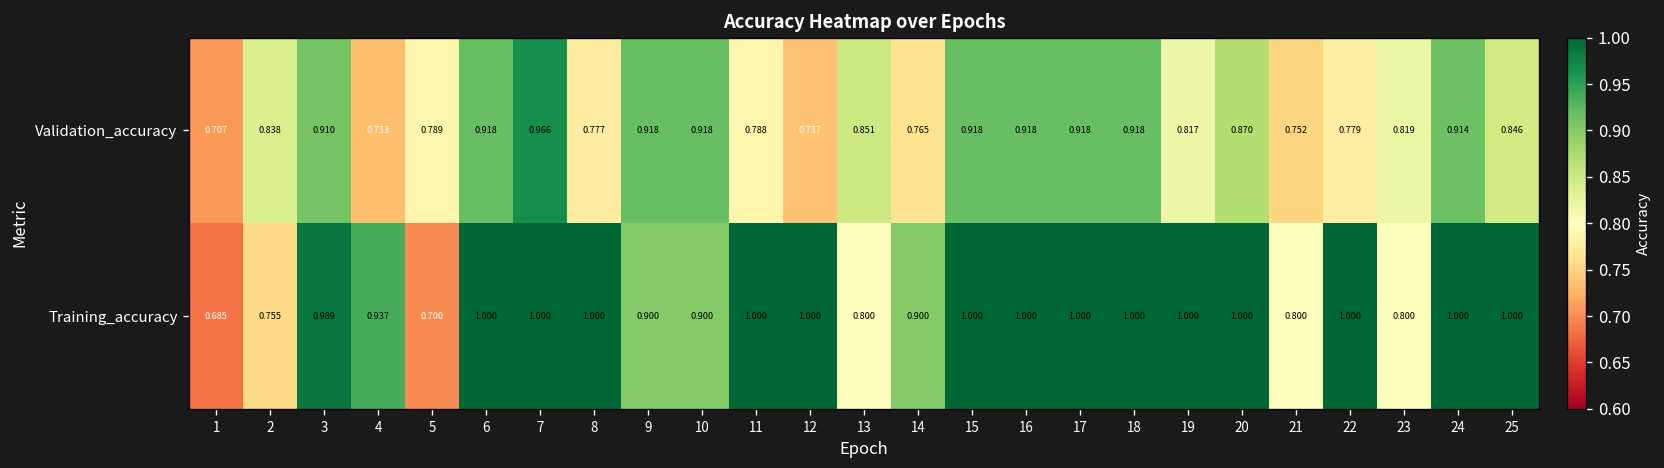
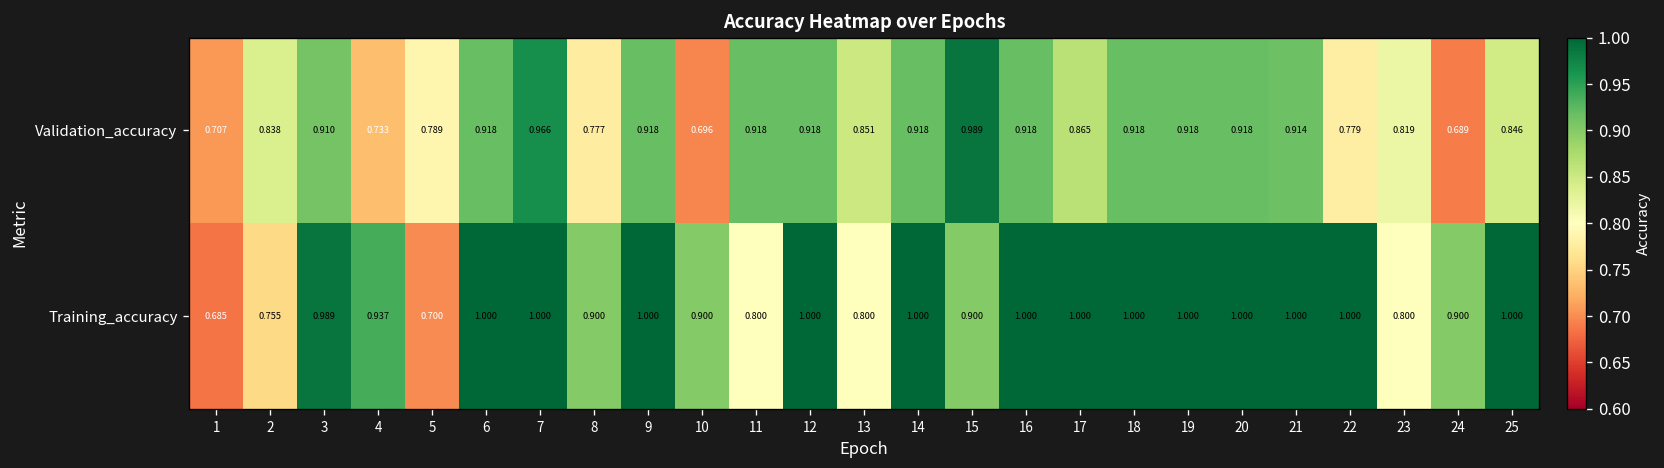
Validation_accuracy, 10: 0.918 -> 0.696
Validation_accuracy, 11: 0.788 -> 0.918
Validation_accuracy, 12: 0.737 -> 0.918
Validation_accuracy, 14: 0.765 -> 0.918
Validation_accuracy, 15: 0.918 -> 0.989
Validation_accuracy, 17: 0.918 -> 0.865
Validation_accuracy, 19: 0.817 -> 0.918
Validation_accuracy, 20: 0.870 -> 0.918
Validation_accuracy, 21: 0.752 -> 0.914
Validation_accuracy, 24: 0.914 -> 0.689
Training_accuracy, 8: 1.000 -> 0.900
Training_accuracy, 9: 0.900 -> 1.000
Training_accuracy, 11: 1.000 -> 0.800
Training_accuracy, 14: 0.900 -> 1.000
Training_accuracy, 15: 1.000 -> 0.900
Training_accuracy, 21: 0.800 -> 1.000
Training_accuracy, 24: 1.000 -> 0.900
